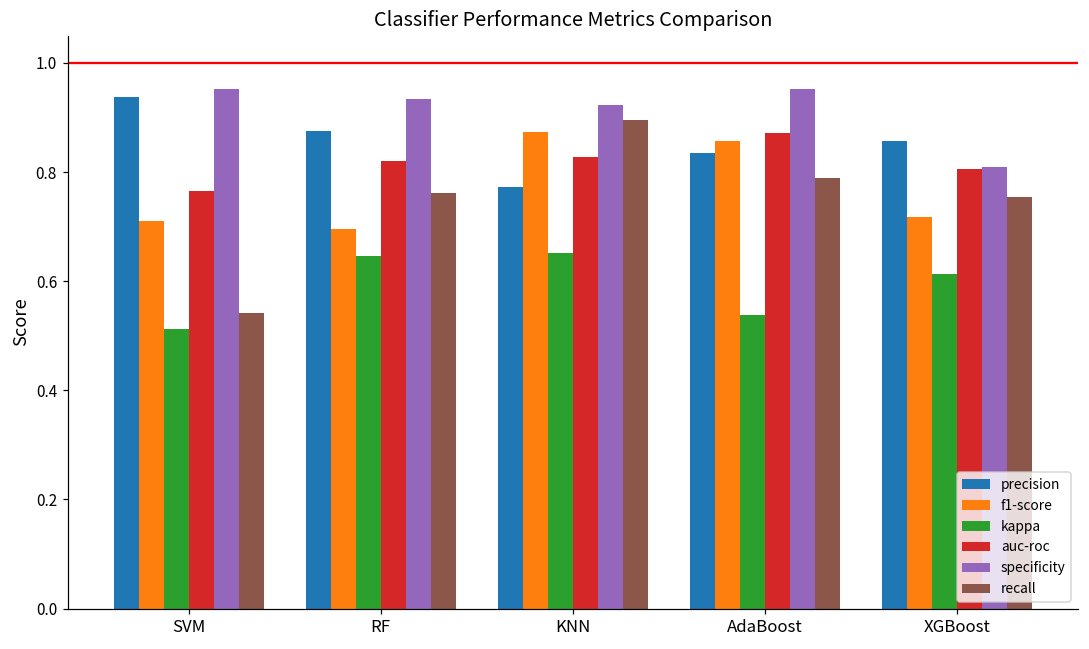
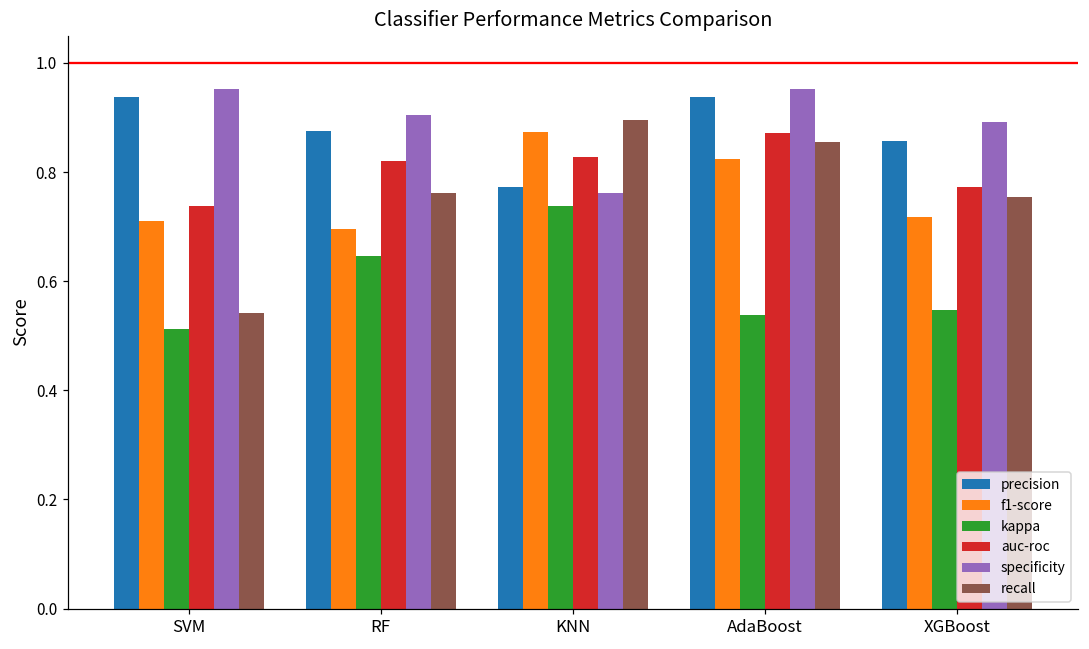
auc-roc, SVM: 0.77 -> 0.74
specificity, RF: 0.93 -> 0.90
kappa, KNN: 0.65 -> 0.74
specificity, KNN: 0.92 -> 0.76
precision, AdaBoost: 0.83 -> 0.94
f1-score, AdaBoost: 0.86 -> 0.82
recall, AdaBoost: 0.79 -> 0.86
kappa, XGBoost: 0.61 -> 0.55
auc-roc, XGBoost: 0.81 -> 0.77
specificity, XGBoost: 0.81 -> 0.89
